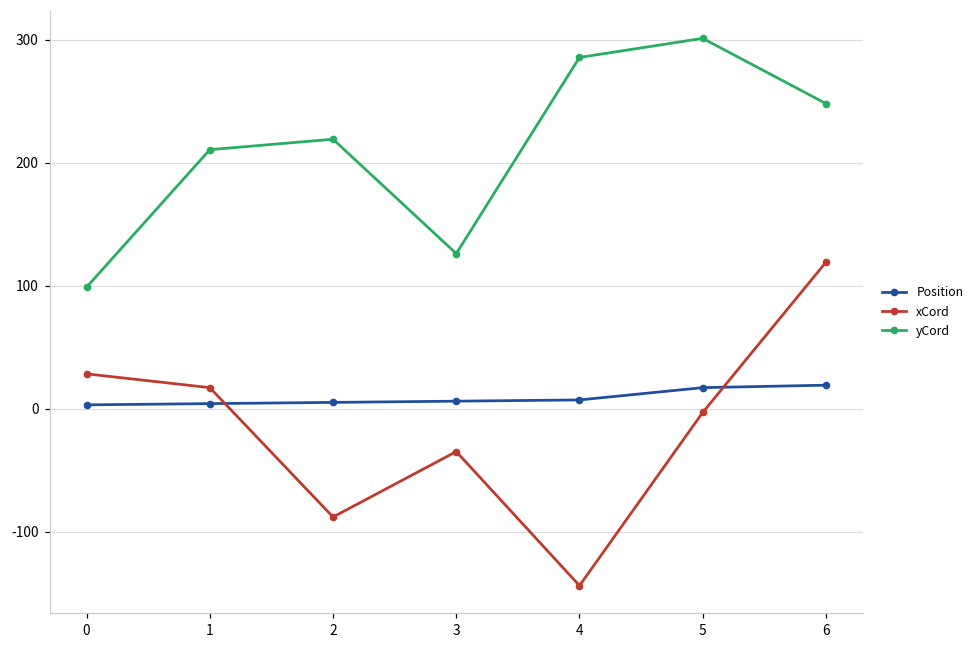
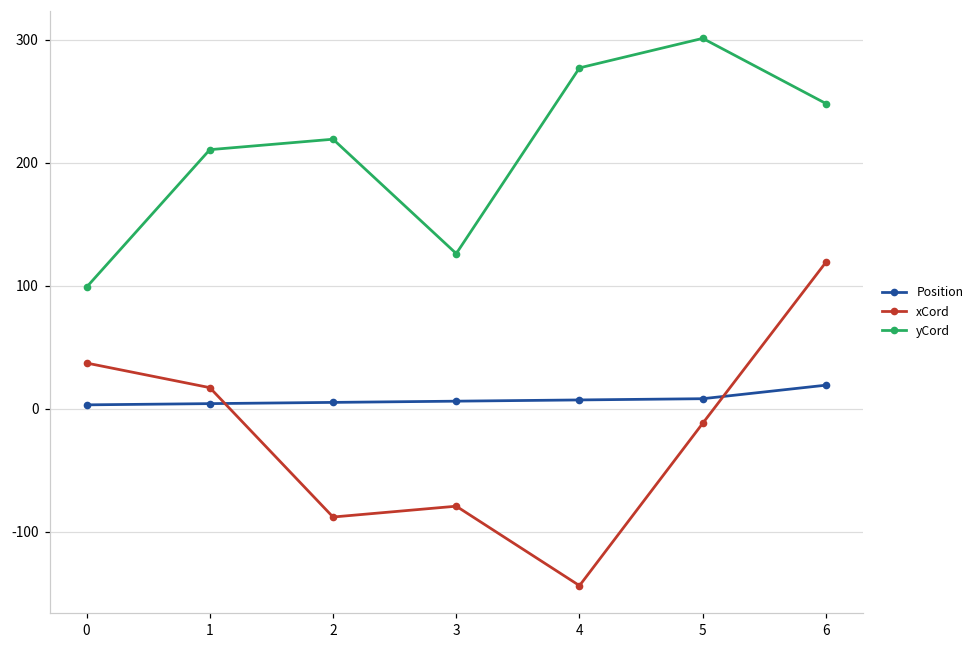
xCord, 0: 28 -> 37
xCord, 3: -35 -> -79
yCord, 4: 286 -> 277
Position, 5: 17 -> 8
xCord, 5: -3 -> -12
